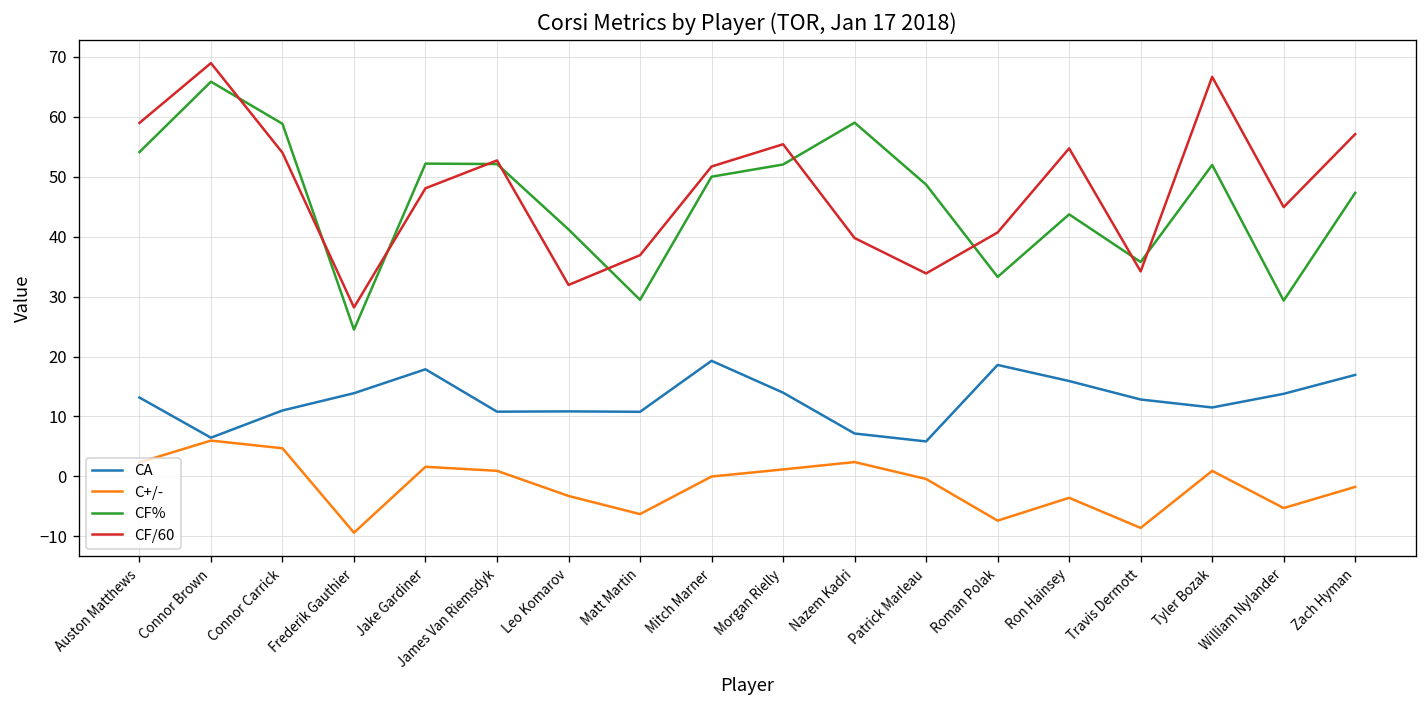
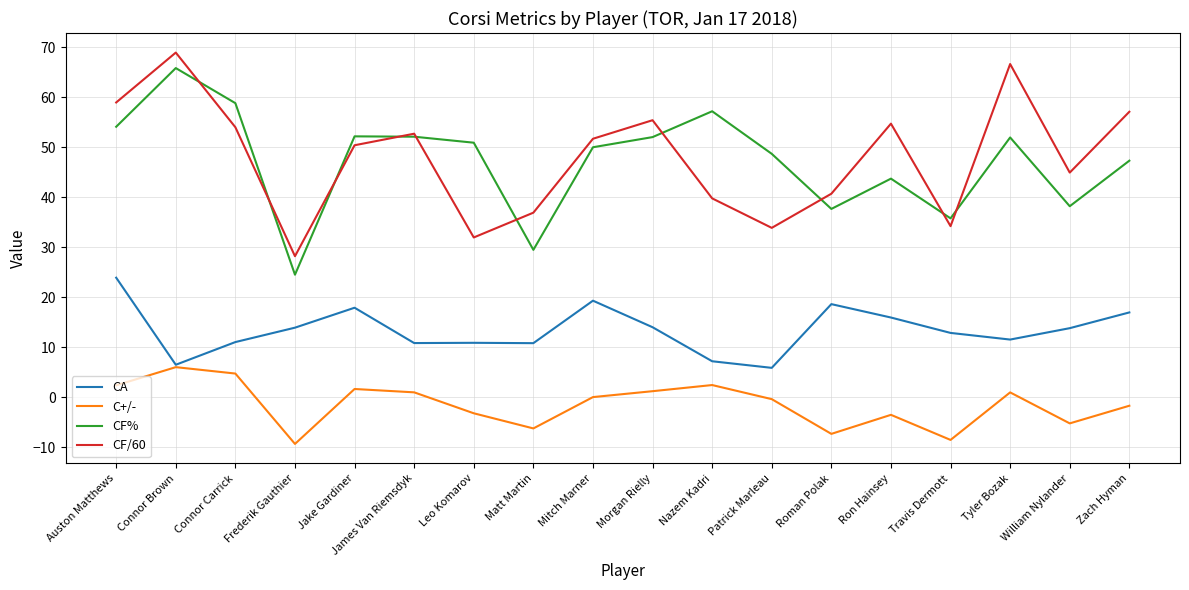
CA, Auston Matthews: 13 -> 24
CF/60, Jake Gardiner: 48 -> 50
CF%, Leo Komarov: 41 -> 51
CF%, Nazem Kadri: 59 -> 57
CF%, Roman Polak: 33 -> 38
CF%, William Nylander: 29 -> 38
